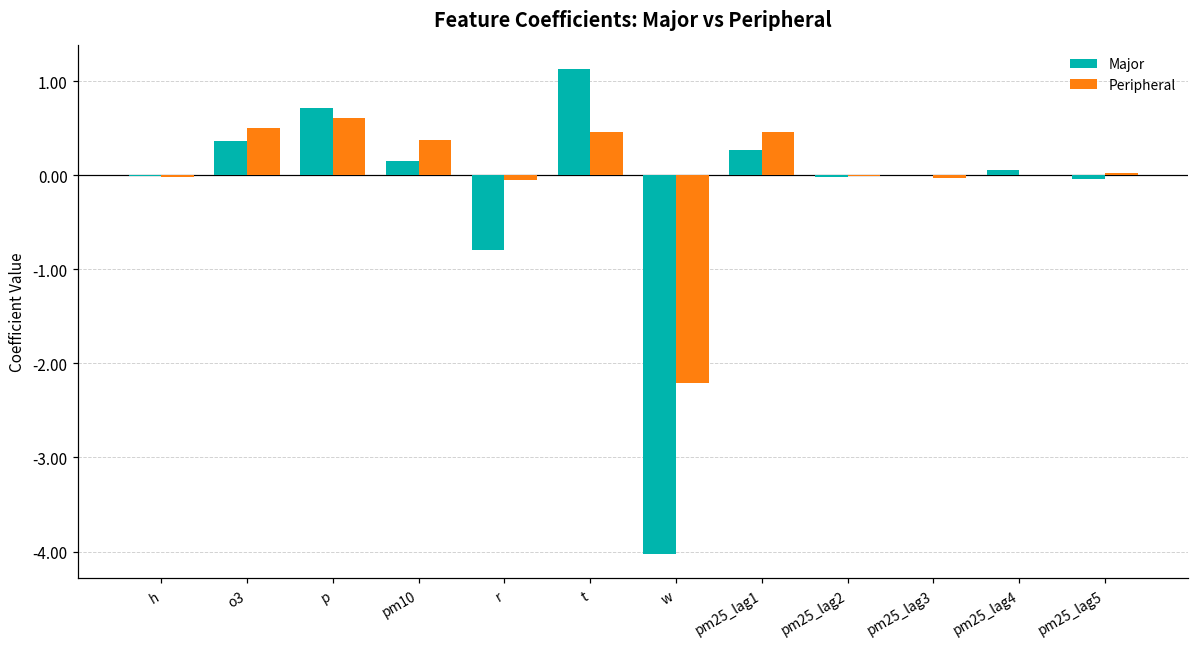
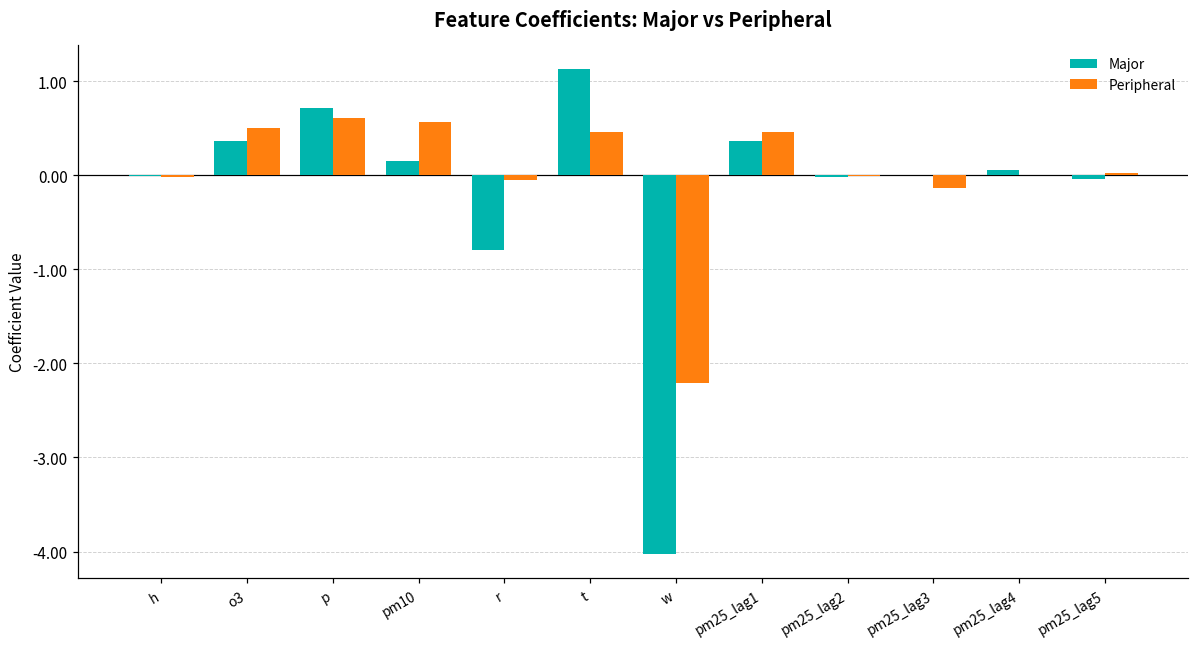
Peripheral, pm10: 0.4 -> 0.6
Major, pm25_lag1: 0.3 -> 0.4
Peripheral, pm25_lag3: 0.0 -> -0.1
